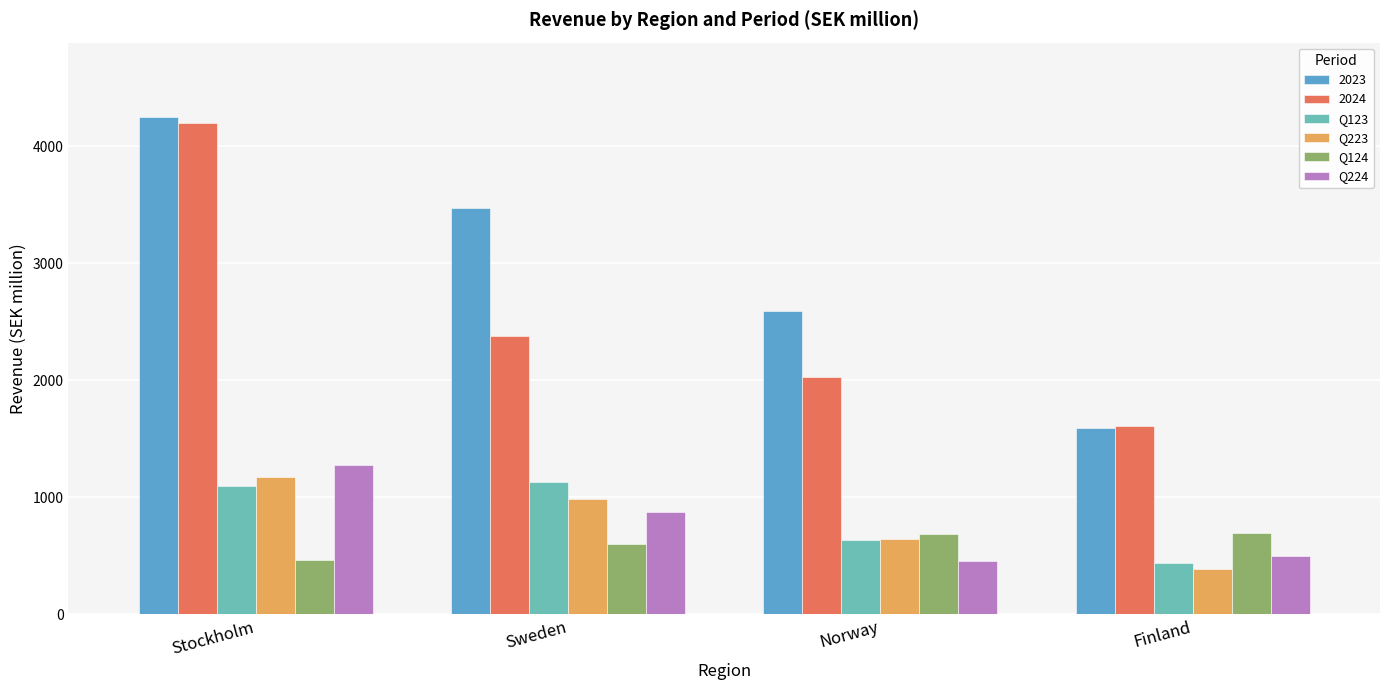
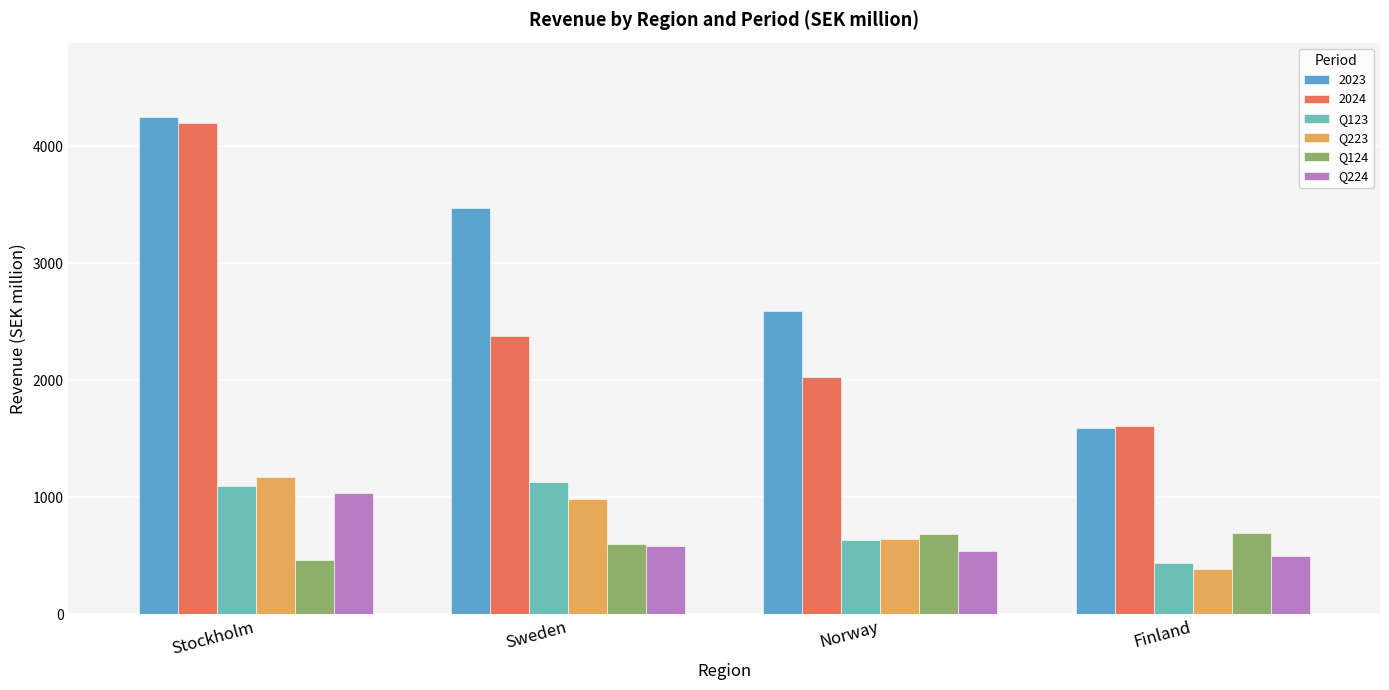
Q224, Stockholm: 1280 -> 1030
Q224, Sweden: 870 -> 580
Q224, Norway: 460 -> 540
